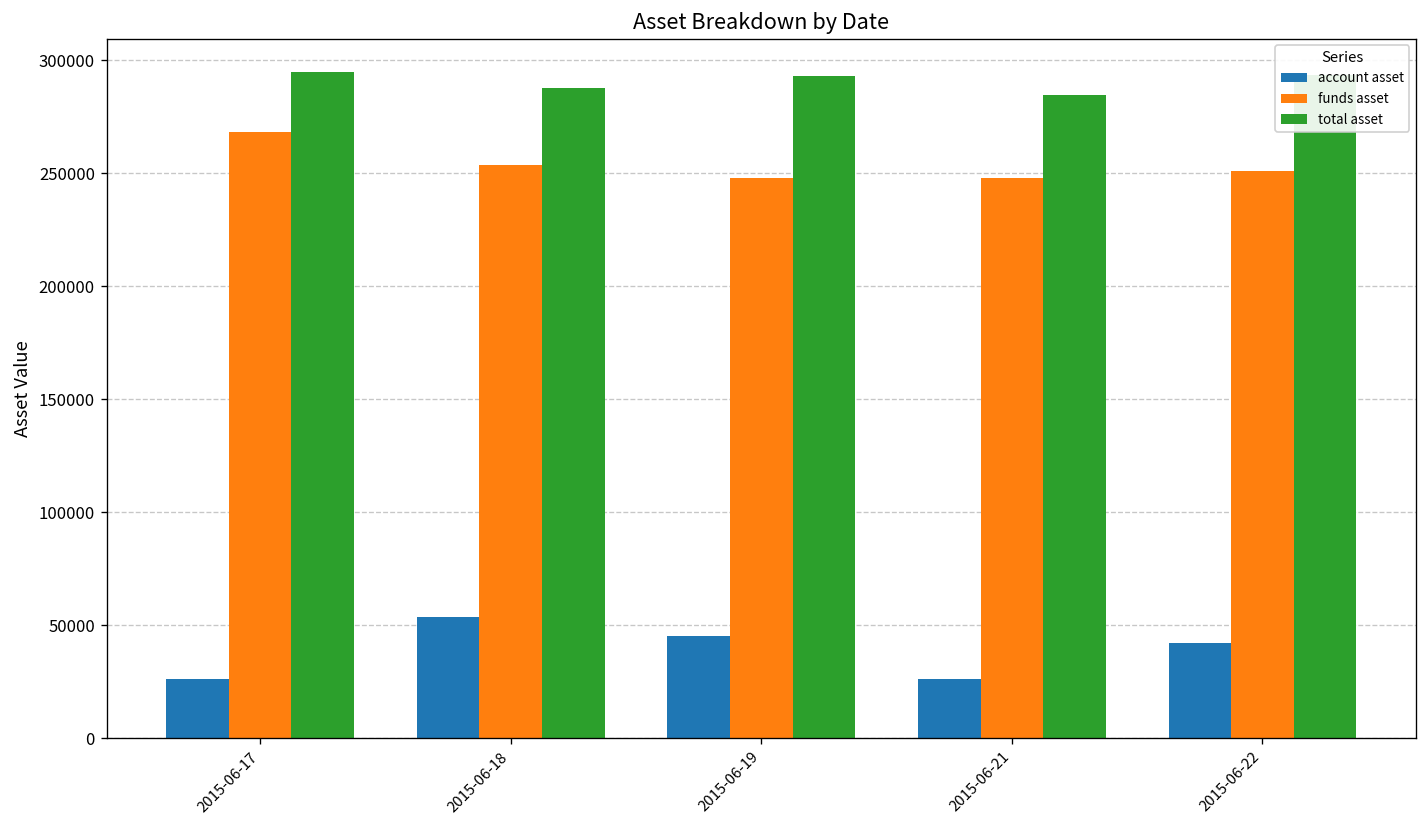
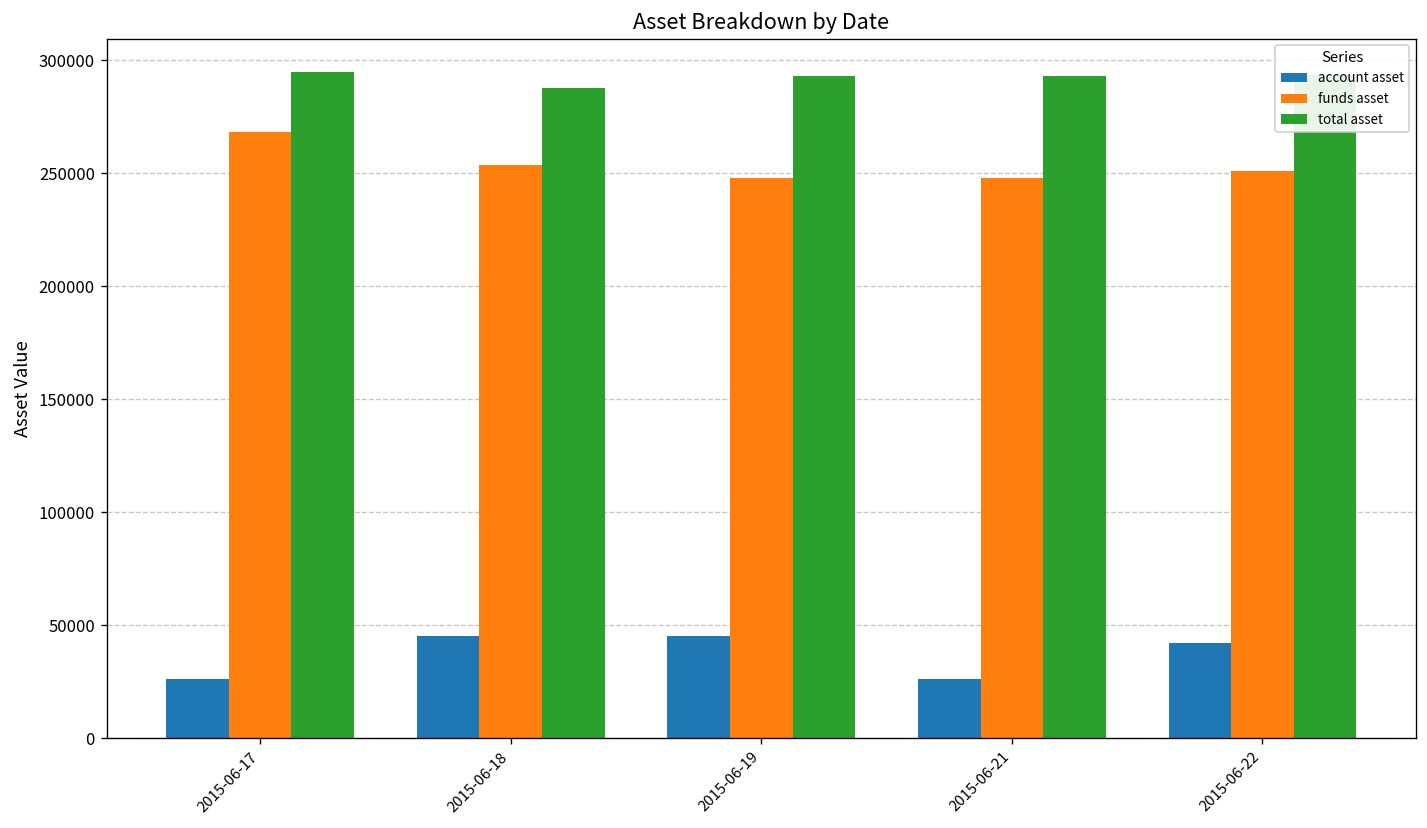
account asset, 2015-06-18: 54000 -> 45000
total asset, 2015-06-21: 285000 -> 293000
